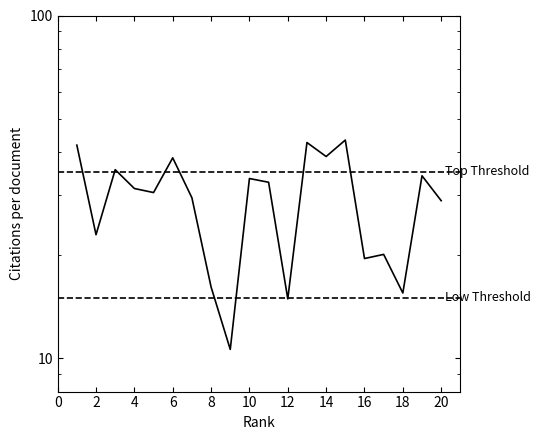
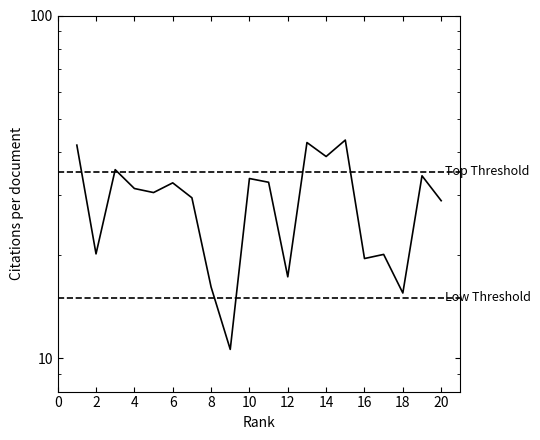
2: 23 -> 20
6: 38 -> 33
12: 15 -> 17
